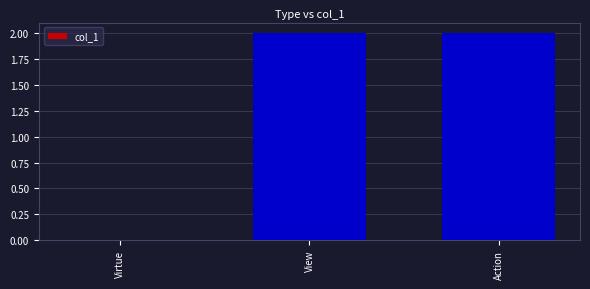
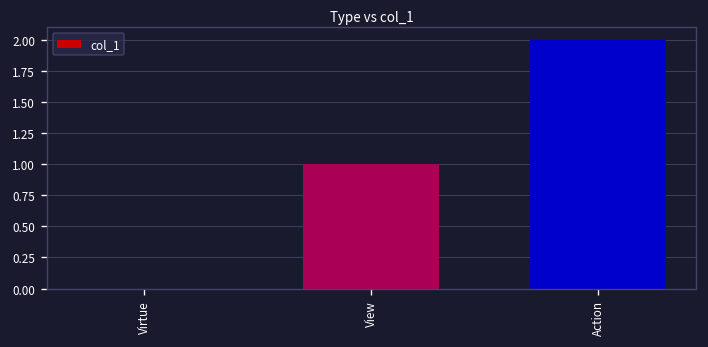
View: 2 -> 1
